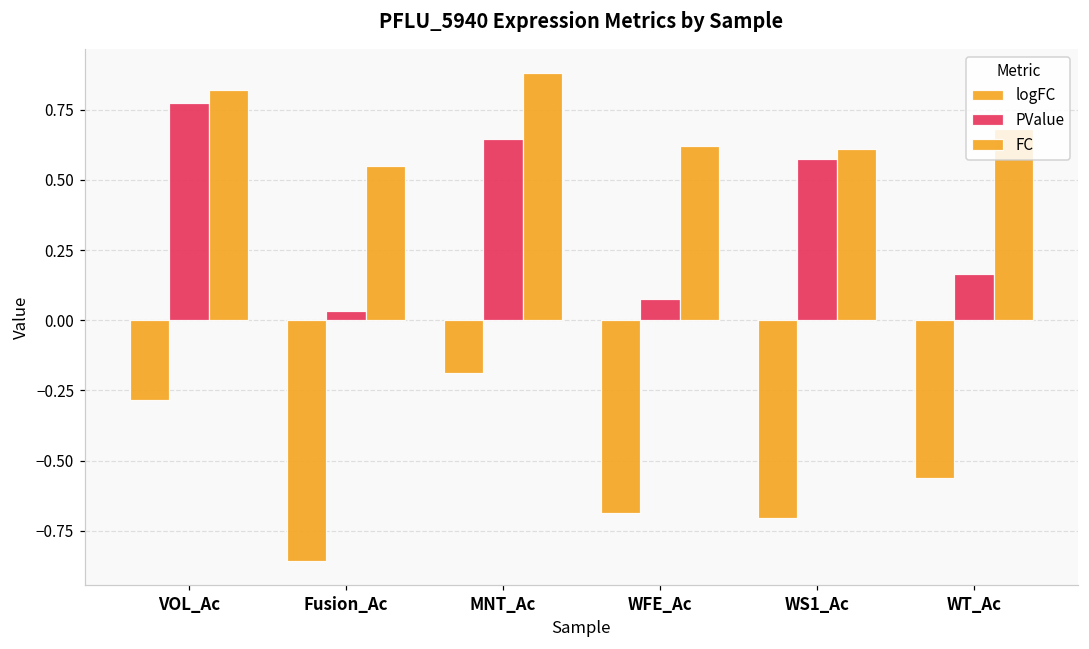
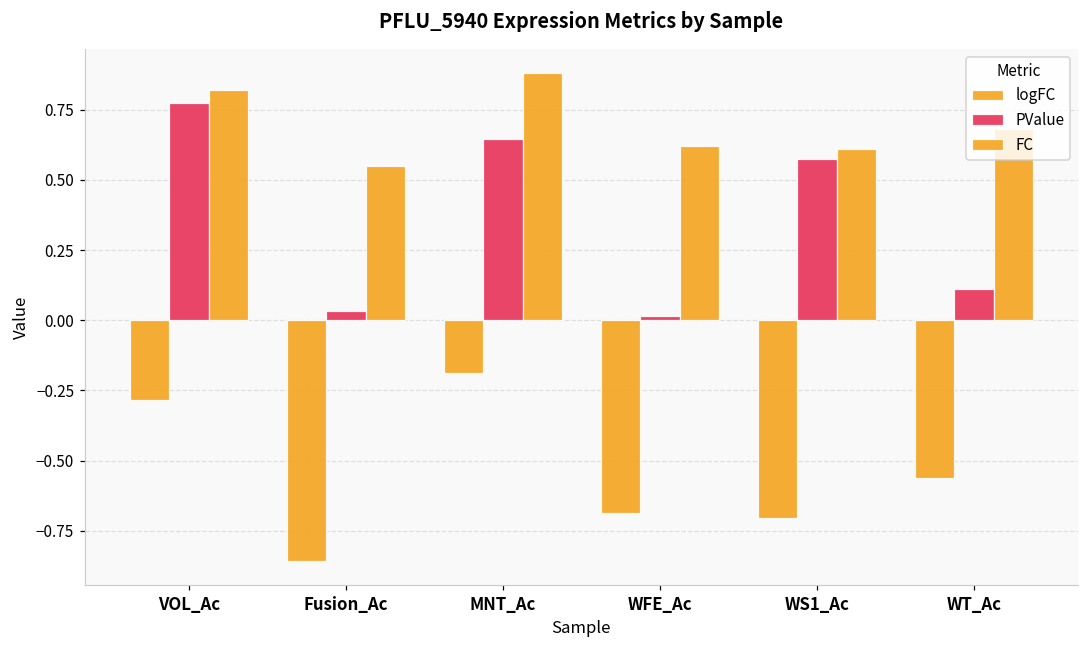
PValue, WFE_Ac: 0.08 -> 0.02
PValue, WT_Ac: 0.16 -> 0.11
